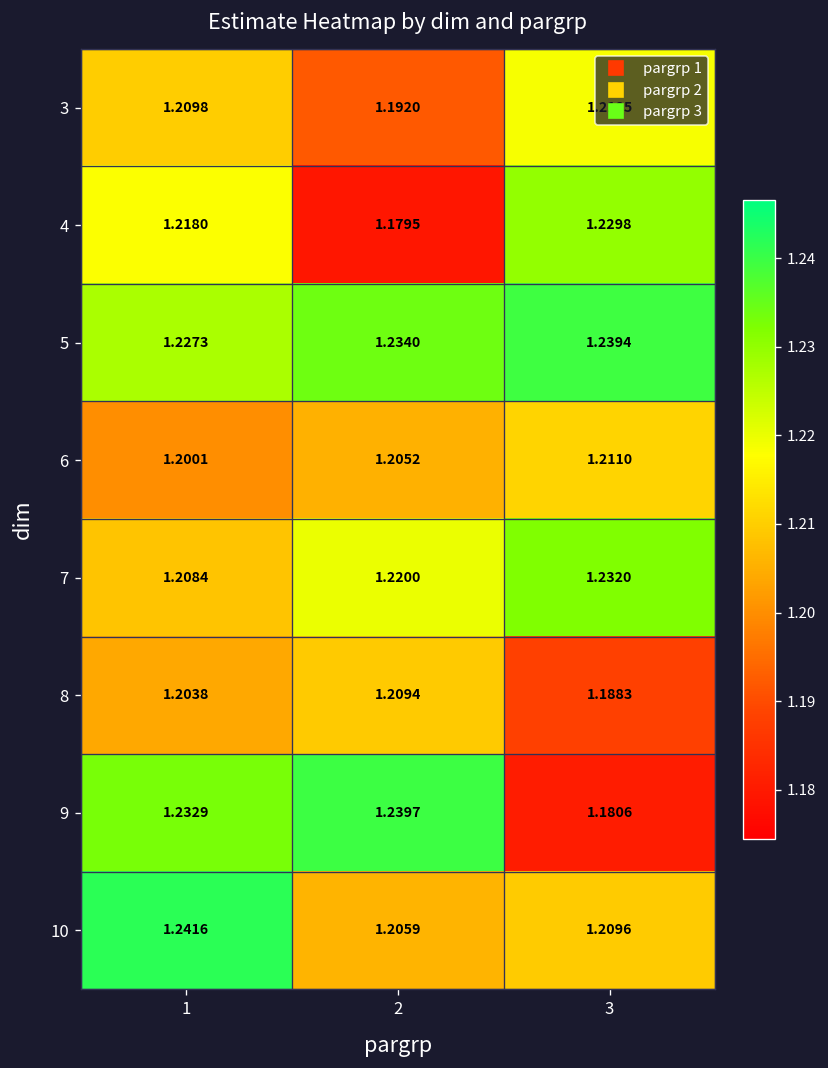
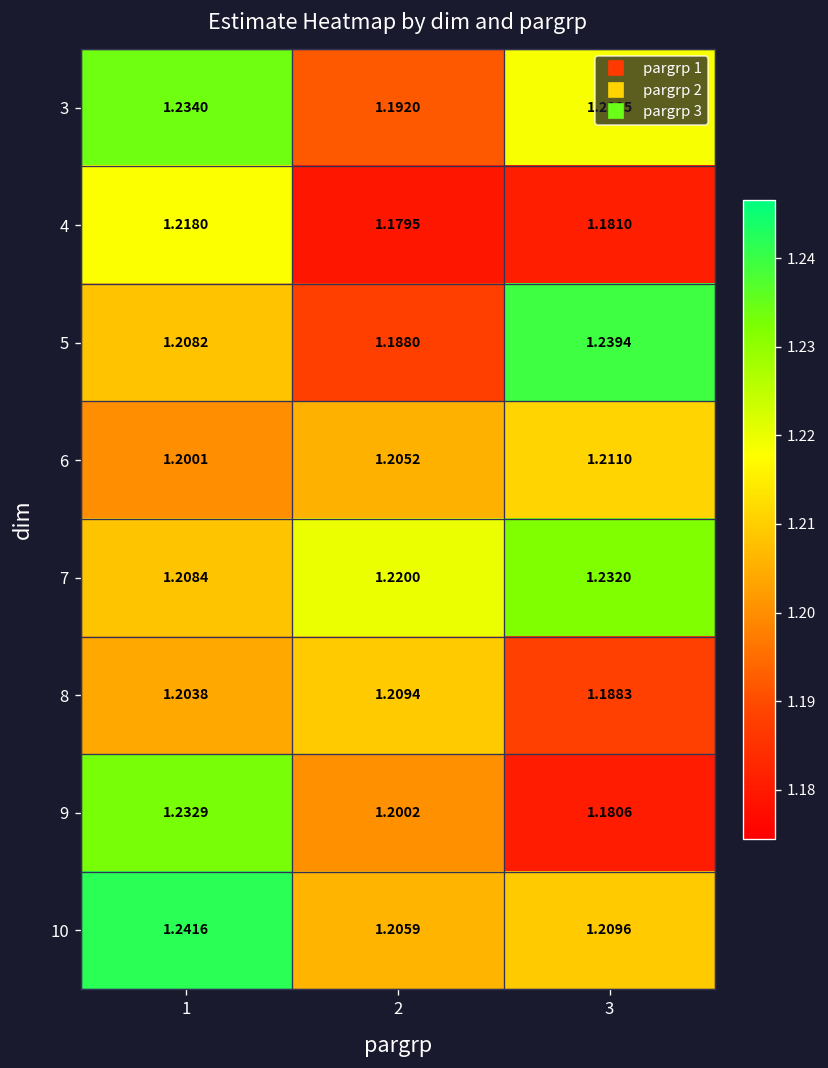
3, 1: 1.2098 -> 1.2340
4, 3: 1.2298 -> 1.1810
5, 1: 1.2273 -> 1.2082
5, 2: 1.2340 -> 1.1880
9, 2: 1.2397 -> 1.2002
